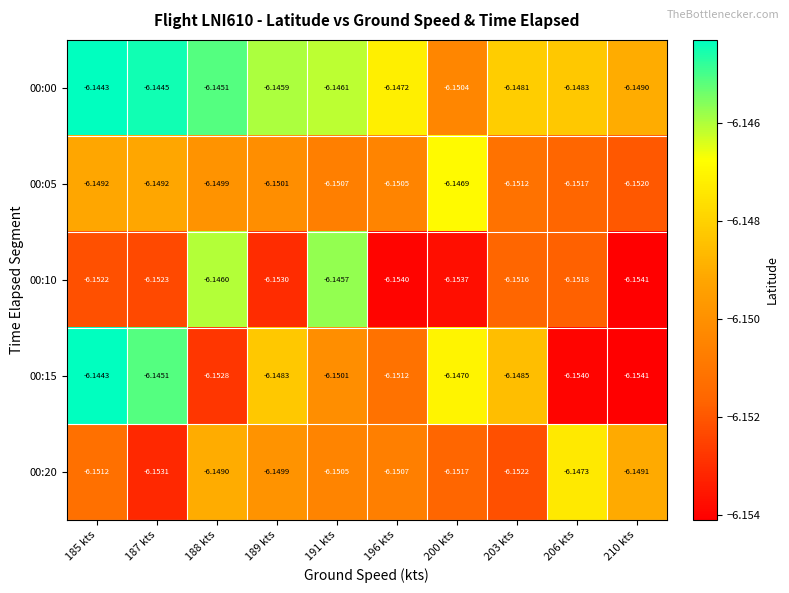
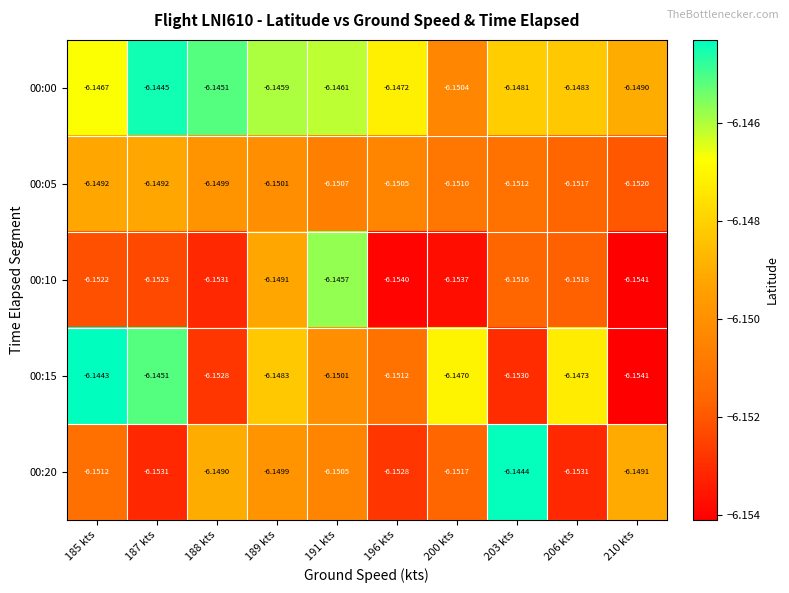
00:00, 185 kts: -6.1443 -> -6.1467
00:05, 200 kts: -6.1469 -> -6.1510
00:10, 188 kts: -6.1460 -> -6.1531
00:10, 189 kts: -6.1530 -> -6.1491
00:15, 203 kts: -6.1485 -> -6.1530
00:15, 206 kts: -6.1540 -> -6.1473
00:20, 196 kts: -6.1507 -> -6.1528
00:20, 203 kts: -6.1522 -> -6.1444
00:20, 206 kts: -6.1473 -> -6.1531
